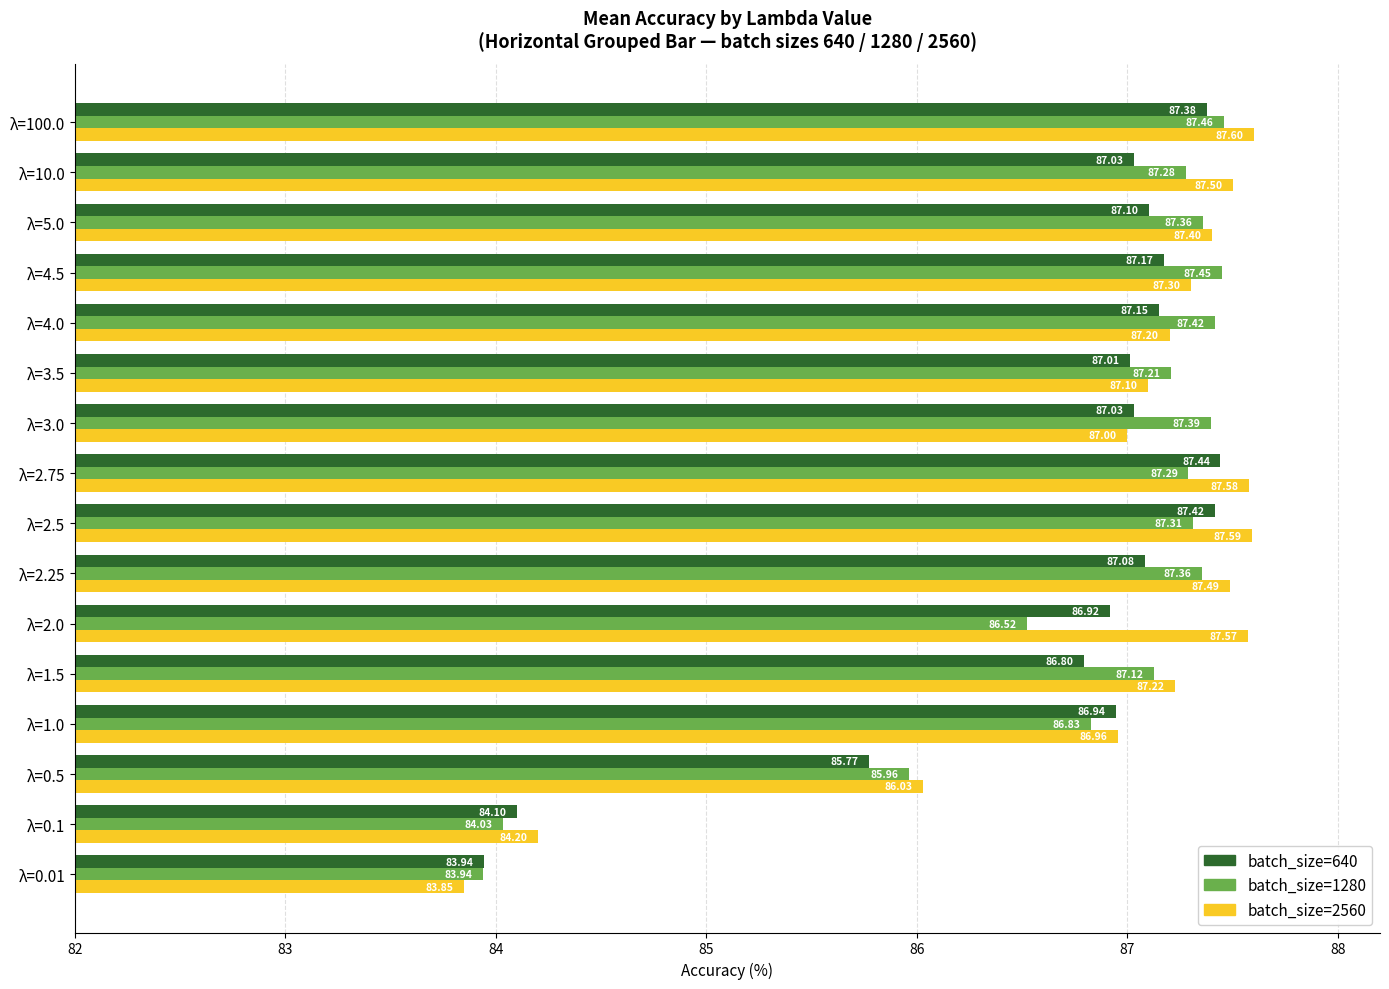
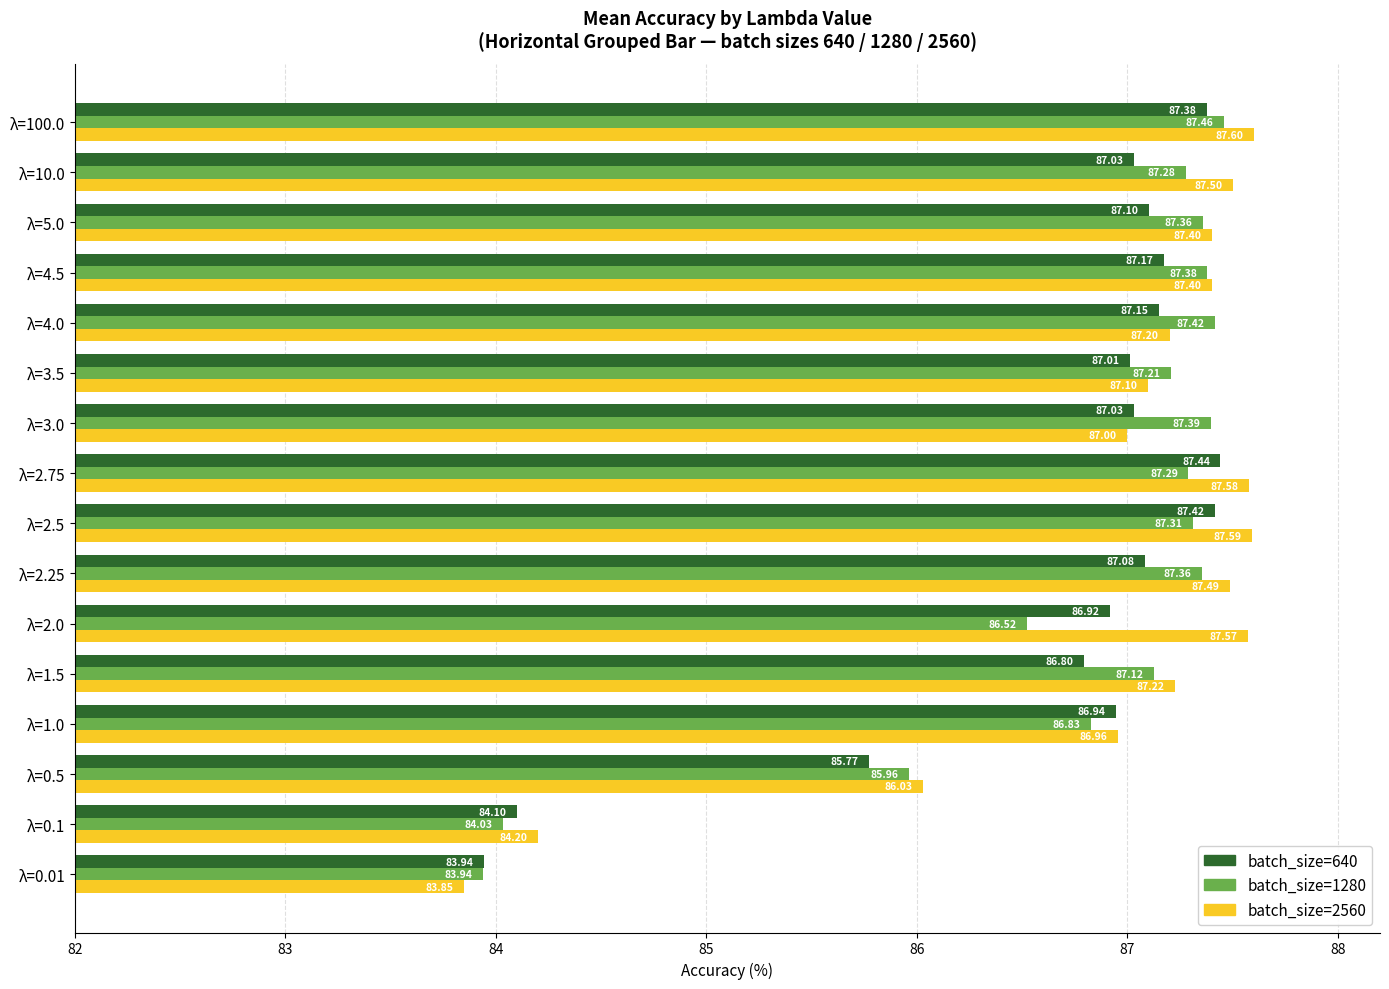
batch_size=1280, λ=4.5: 87.45 -> 87.38
batch_size=2560, λ=4.5: 87.30 -> 87.40
